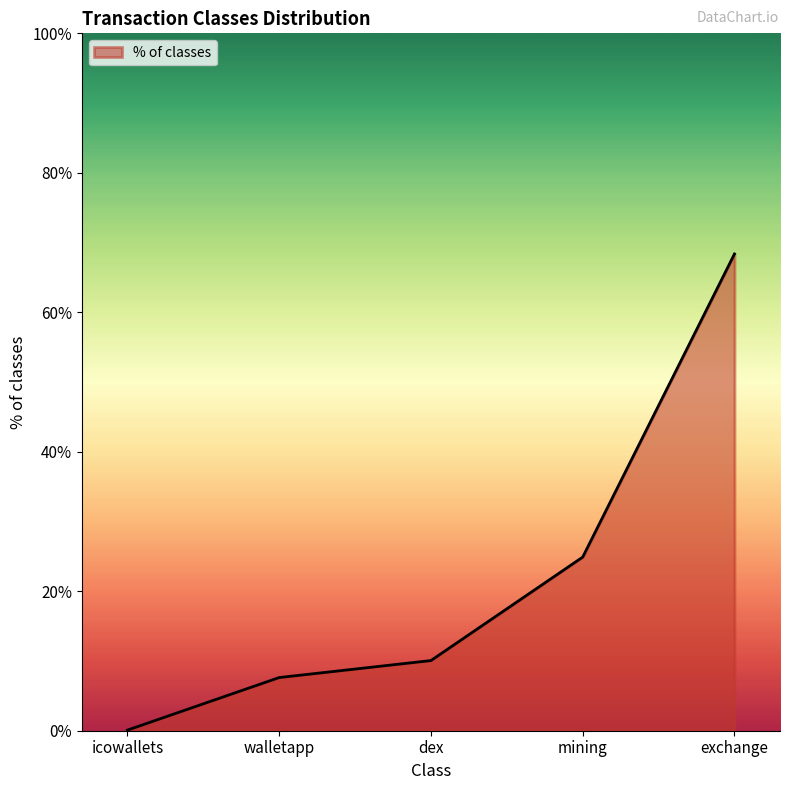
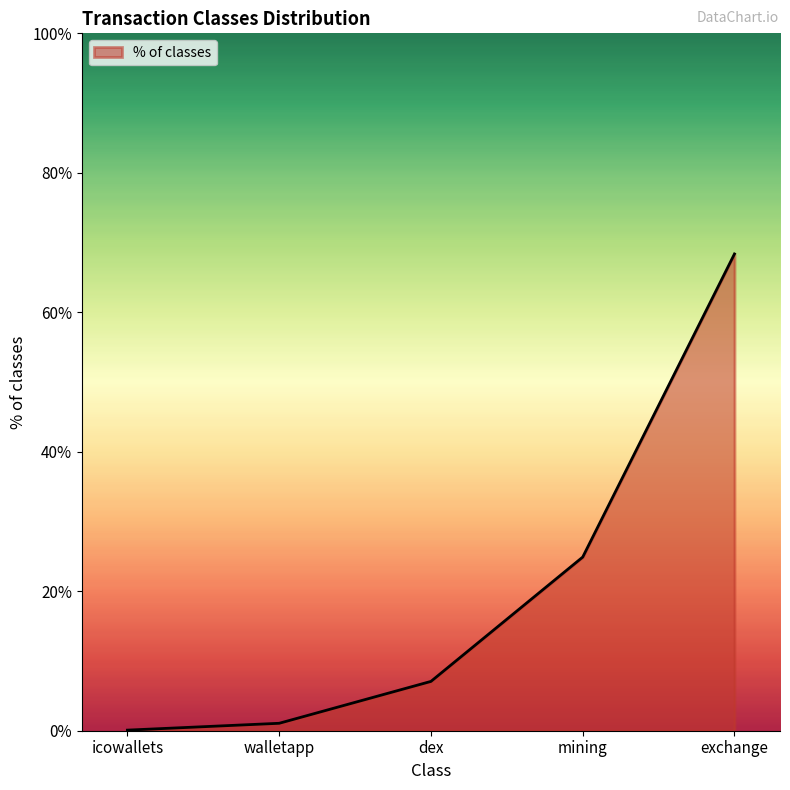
walletapp: 8% -> 1%
dex: 10% -> 7%
